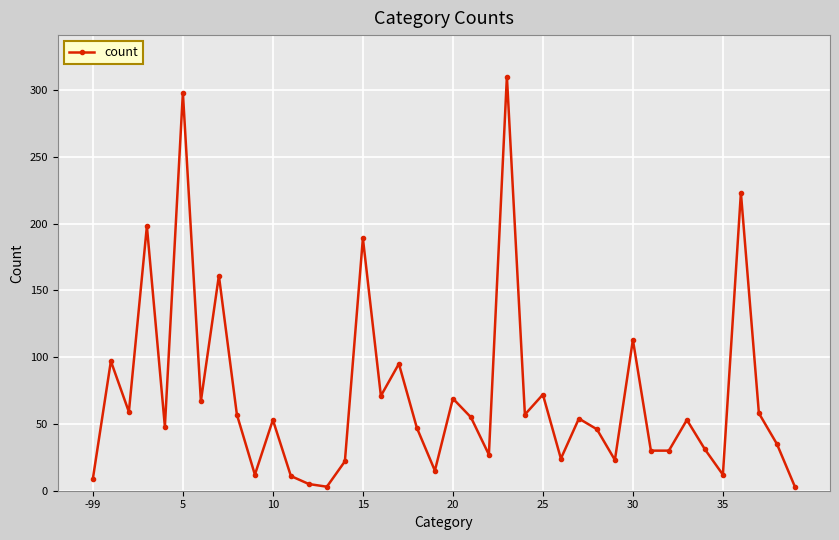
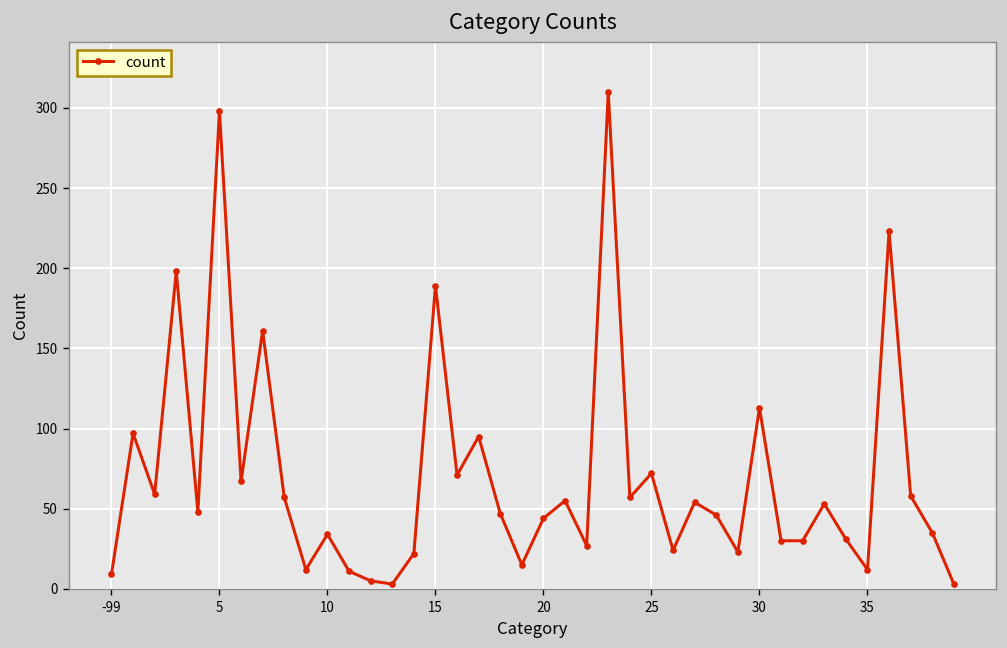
10: 53 -> 34
20: 69 -> 44
